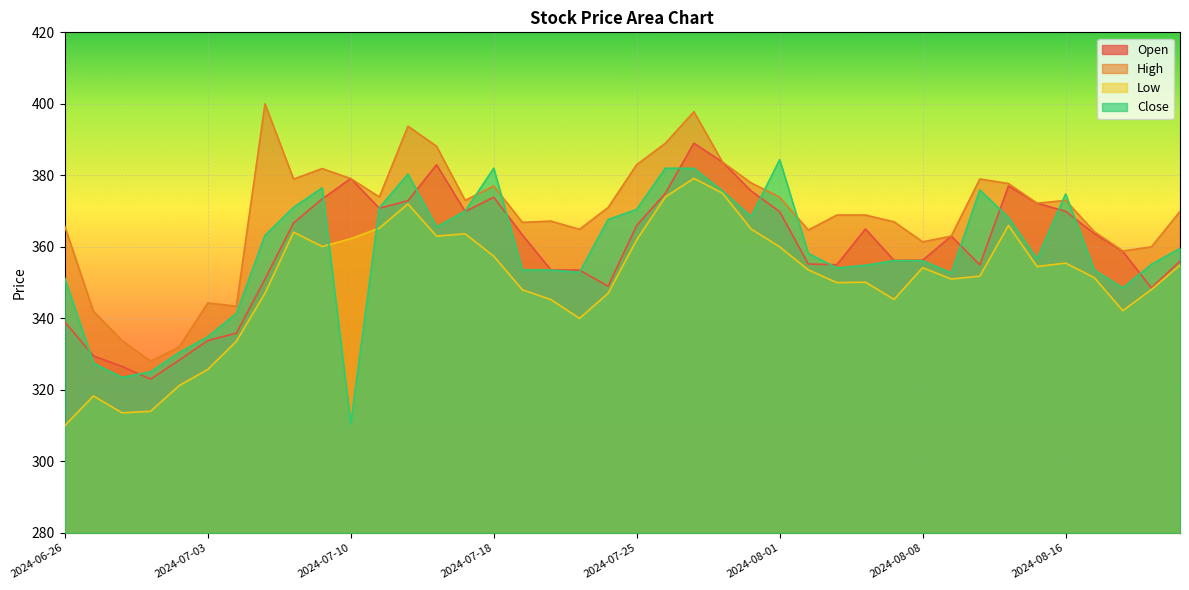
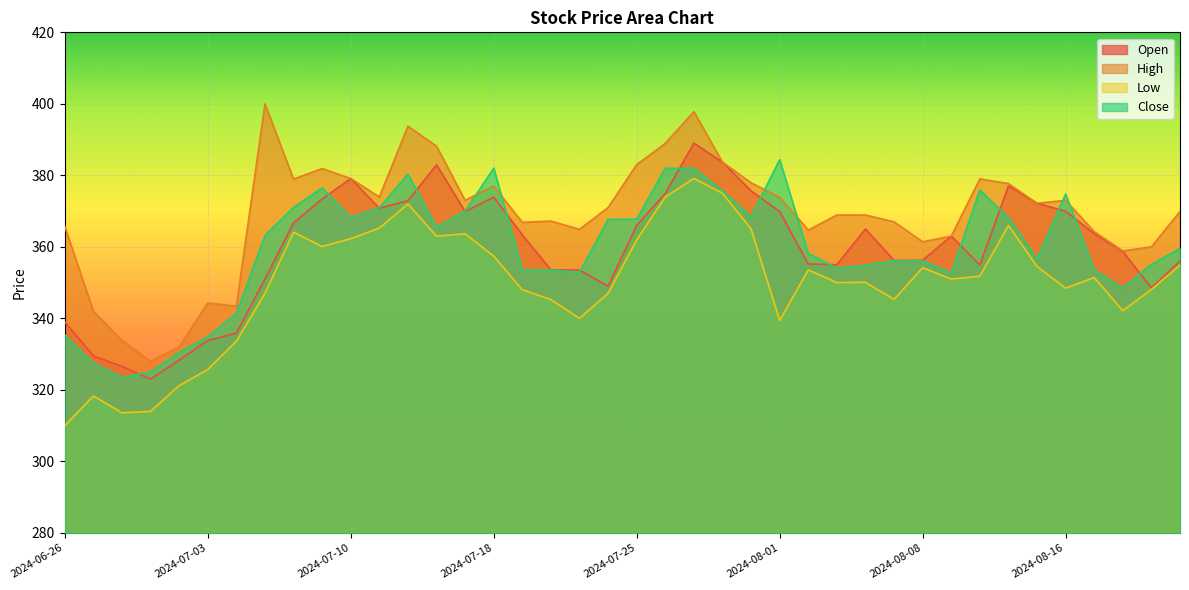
Close, 2024-06-26: 351 -> 335
Close, 2024-07-10: 311 -> 368
Close, 2024-07-25: 370 -> 368
Low, 2024-08-01: 360 -> 339
Low, 2024-08-16: 355 -> 348
